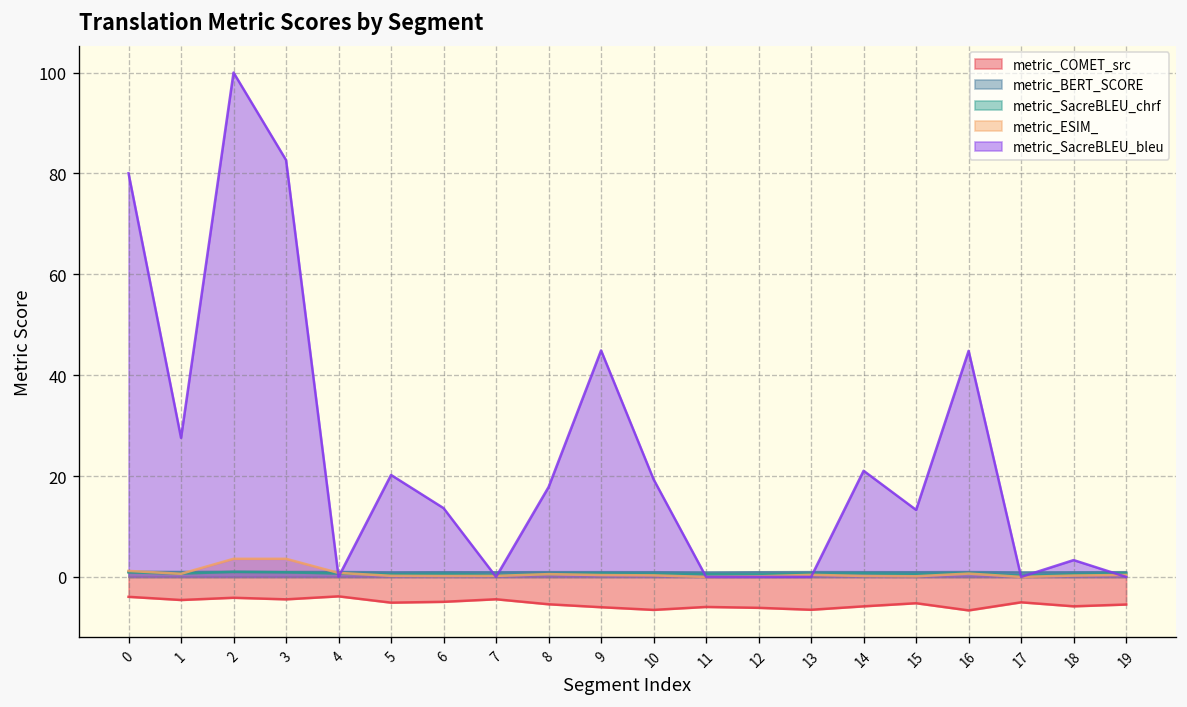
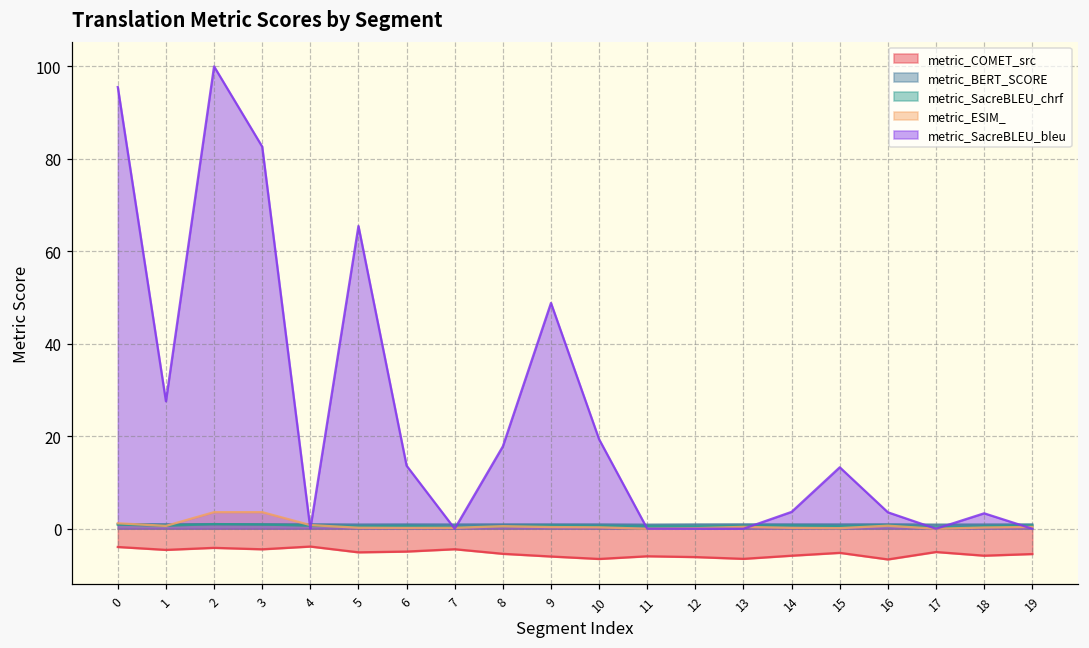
metric_SacreBLEU_bleu, 0: 80 -> 96
metric_SacreBLEU_bleu, 5: 20 -> 65
metric_SacreBLEU_bleu, 9: 45 -> 49
metric_SacreBLEU_bleu, 14: 21 -> 4
metric_SacreBLEU_bleu, 16: 45 -> 4
